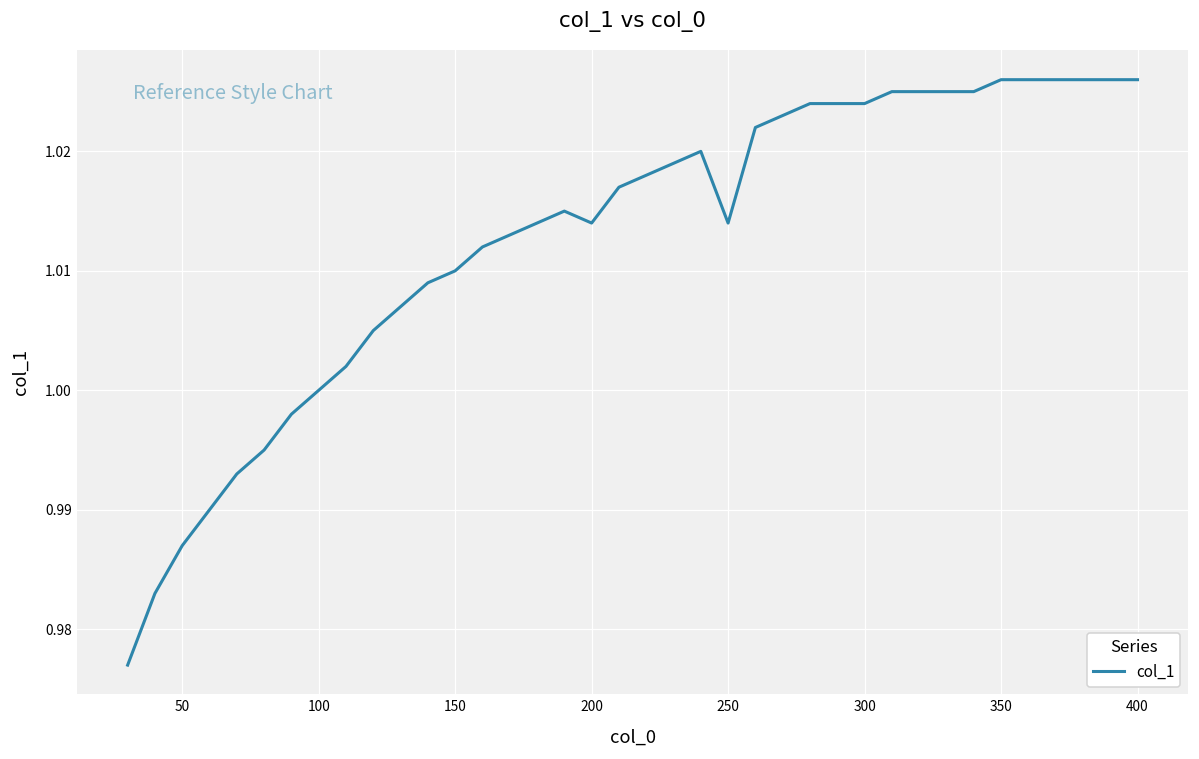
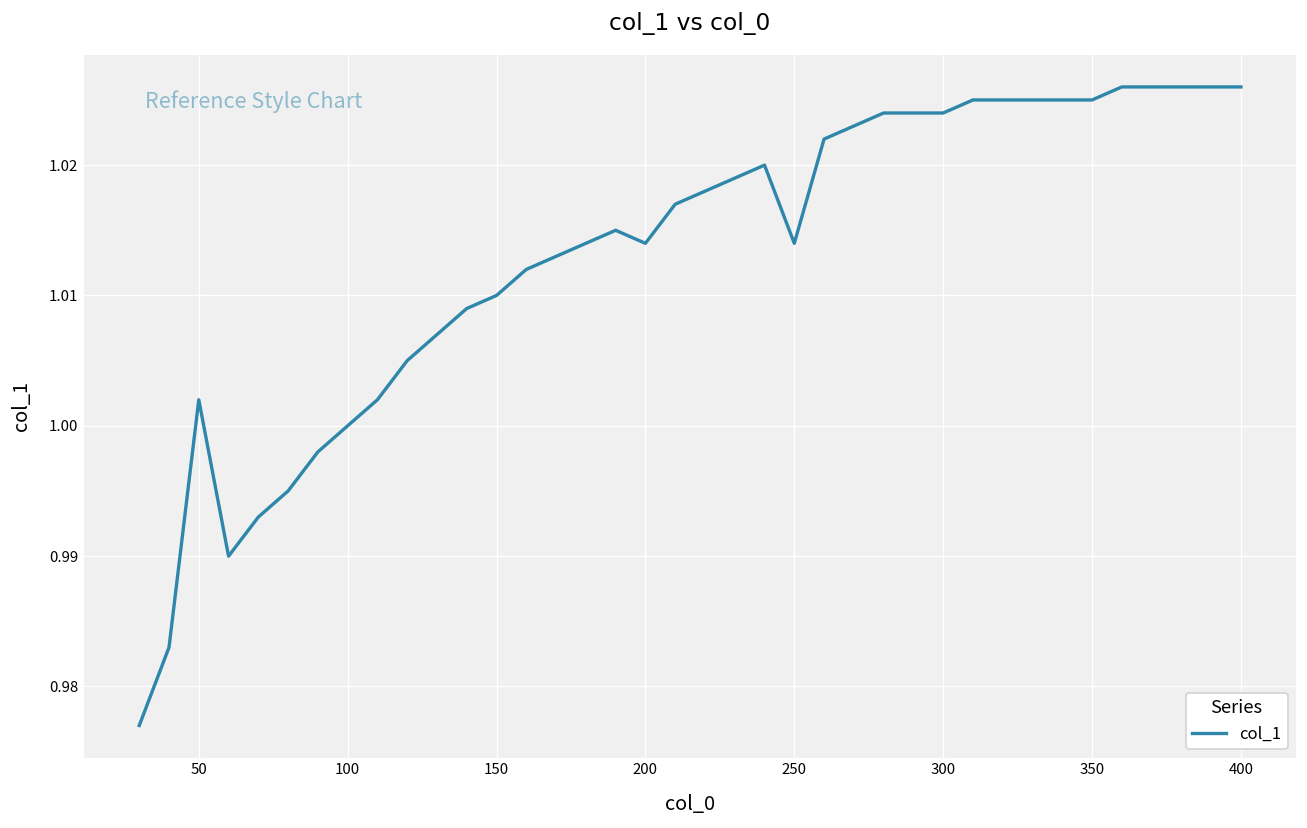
50: 0.987 -> 1.002
350: 1.026 -> 1.025
